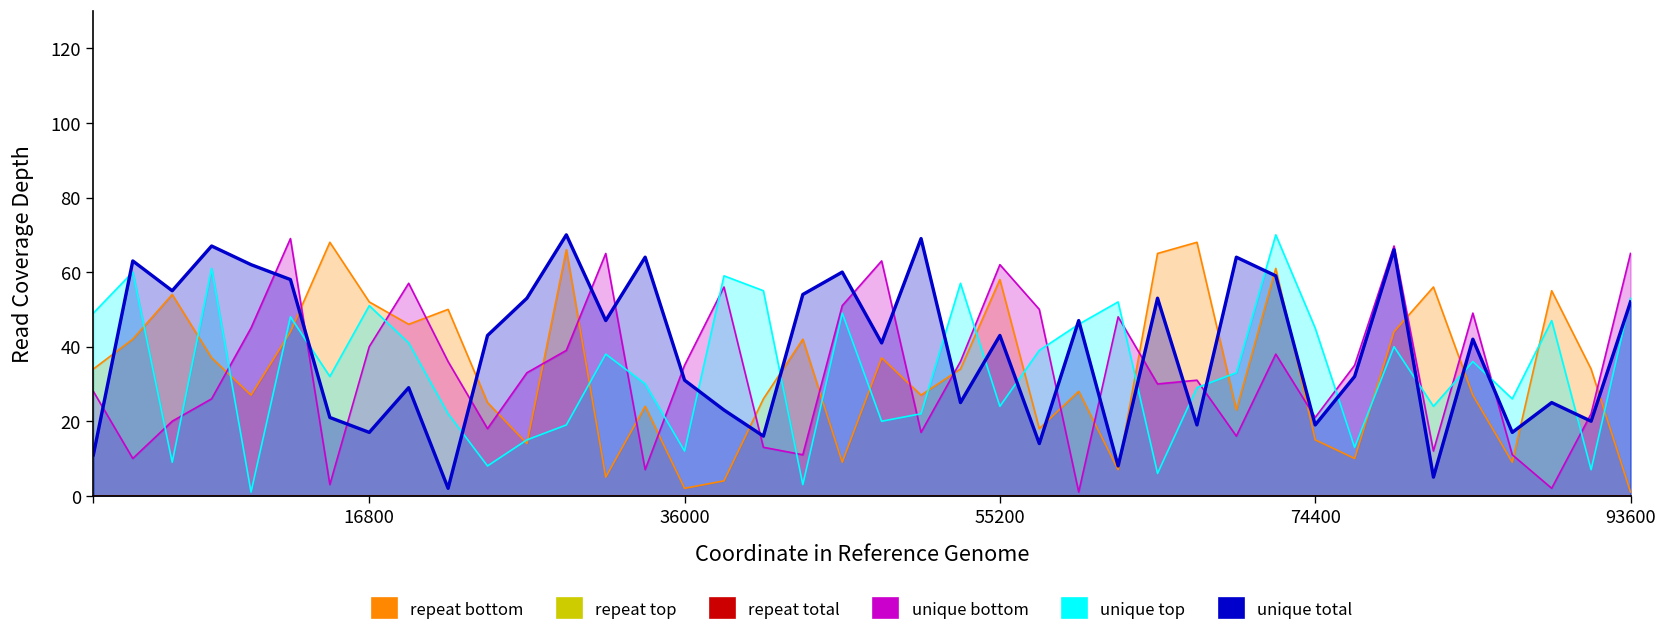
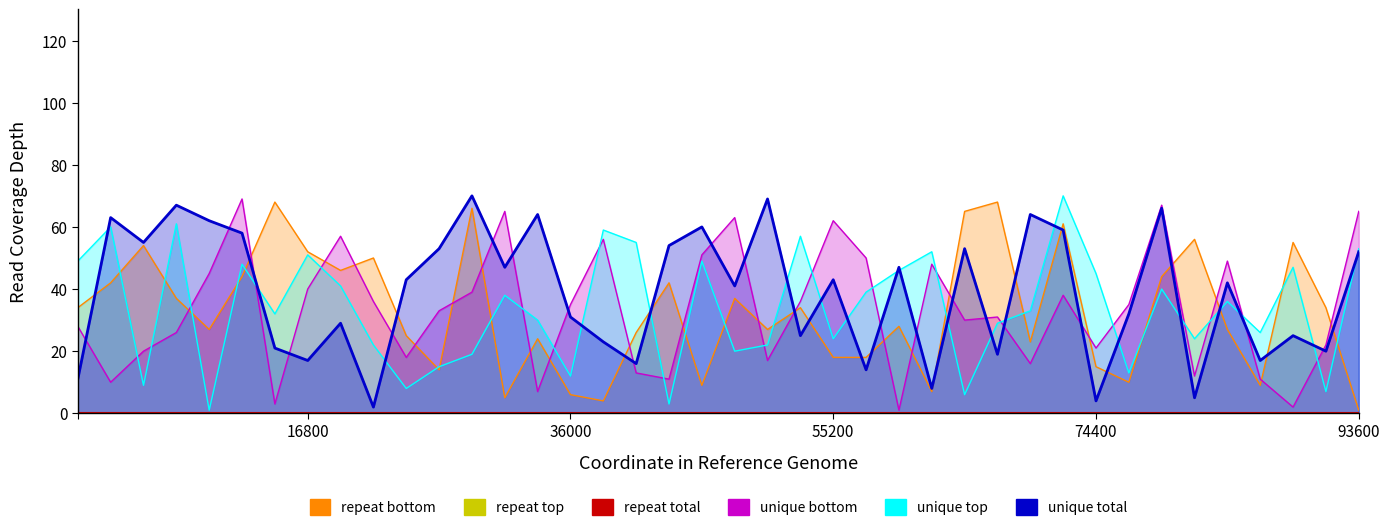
repeat bottom, 36000: 2 -> 6
repeat bottom, 55200: 58 -> 18
unique total, 74400: 19 -> 4
